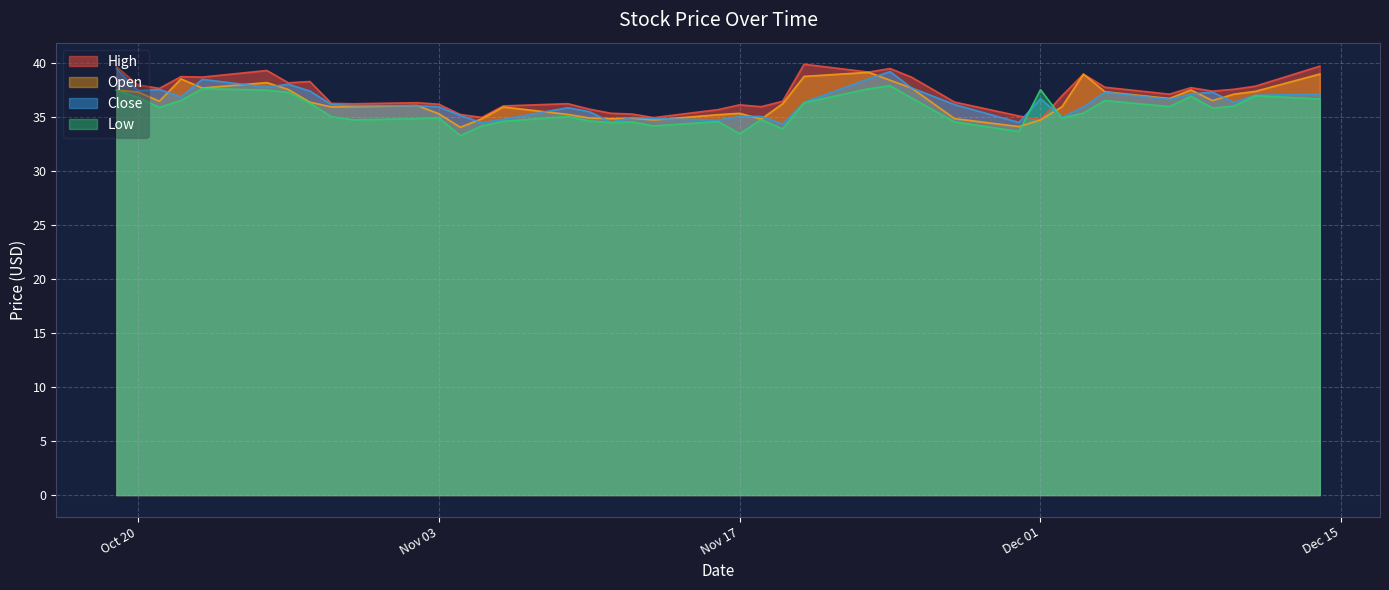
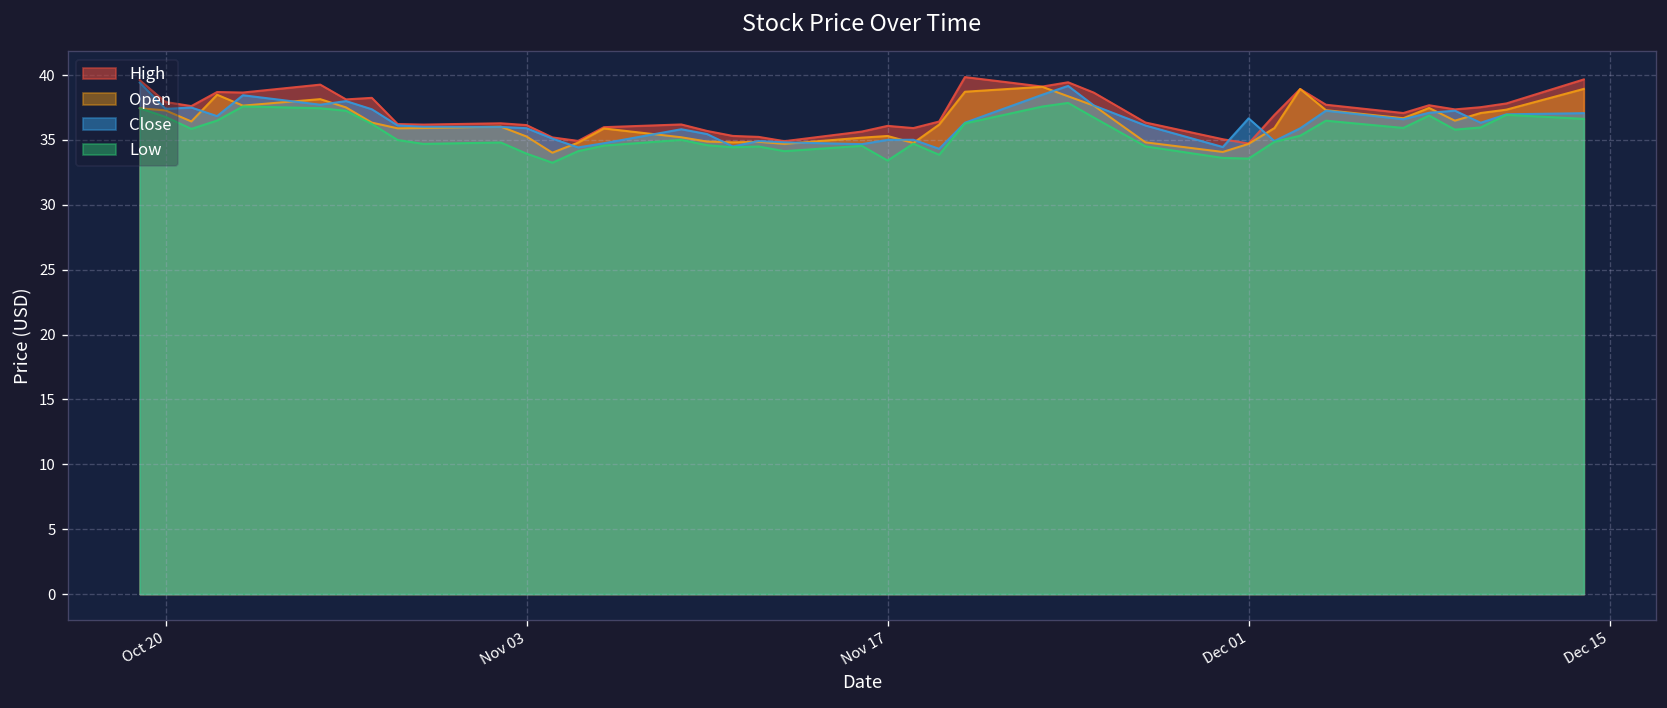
Low, Nov 03: 34.9 -> 34.0
Low, Dec 01: 37.5 -> 33.6
